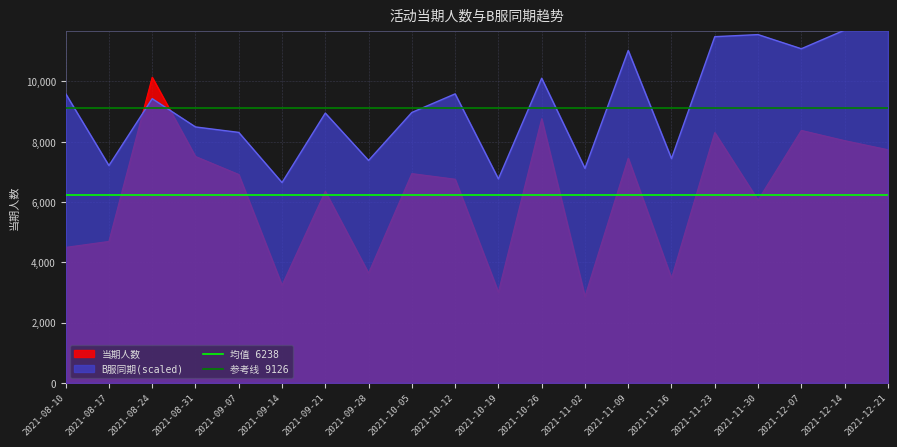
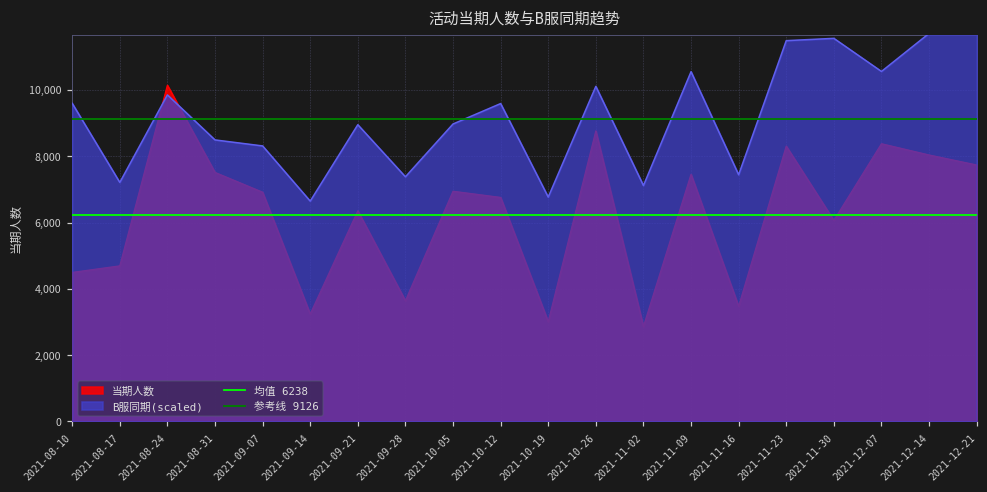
B服同期(scaled), 2021-08-24: 9,400 -> 9,800
B服同期(scaled), 2021-11-09: 11,000 -> 10,500
B服同期(scaled), 2021-12-07: 11,100 -> 10,600
